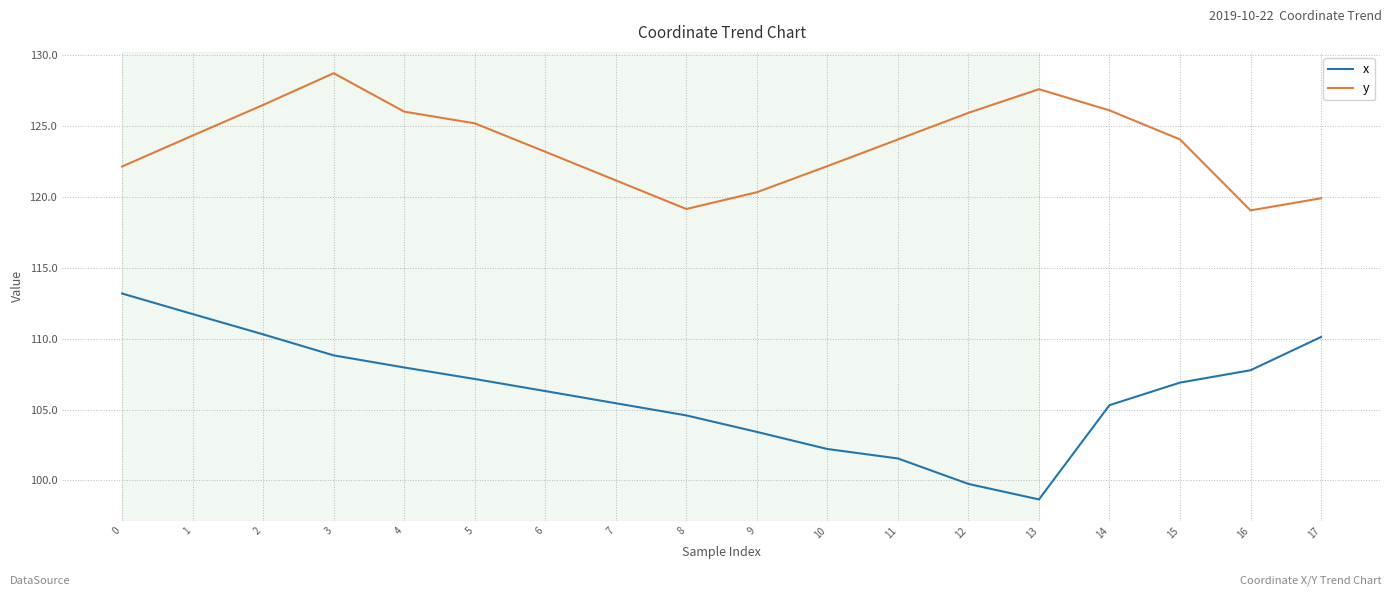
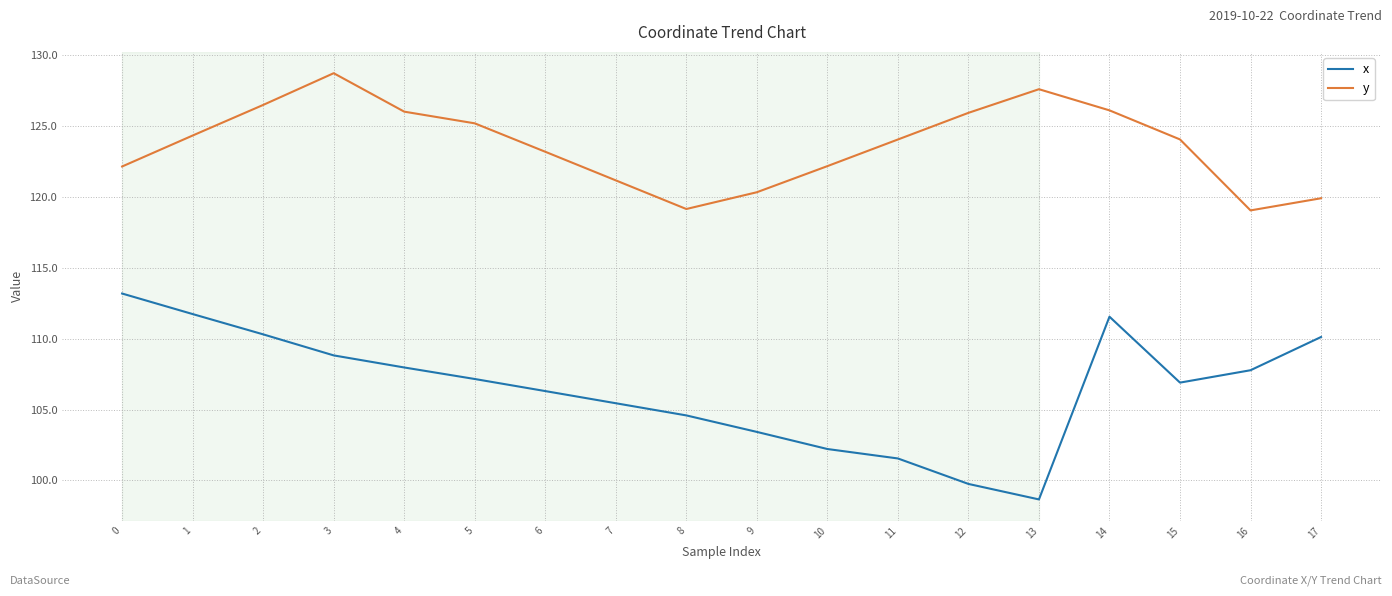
x, 14: 105.3 -> 111.6
